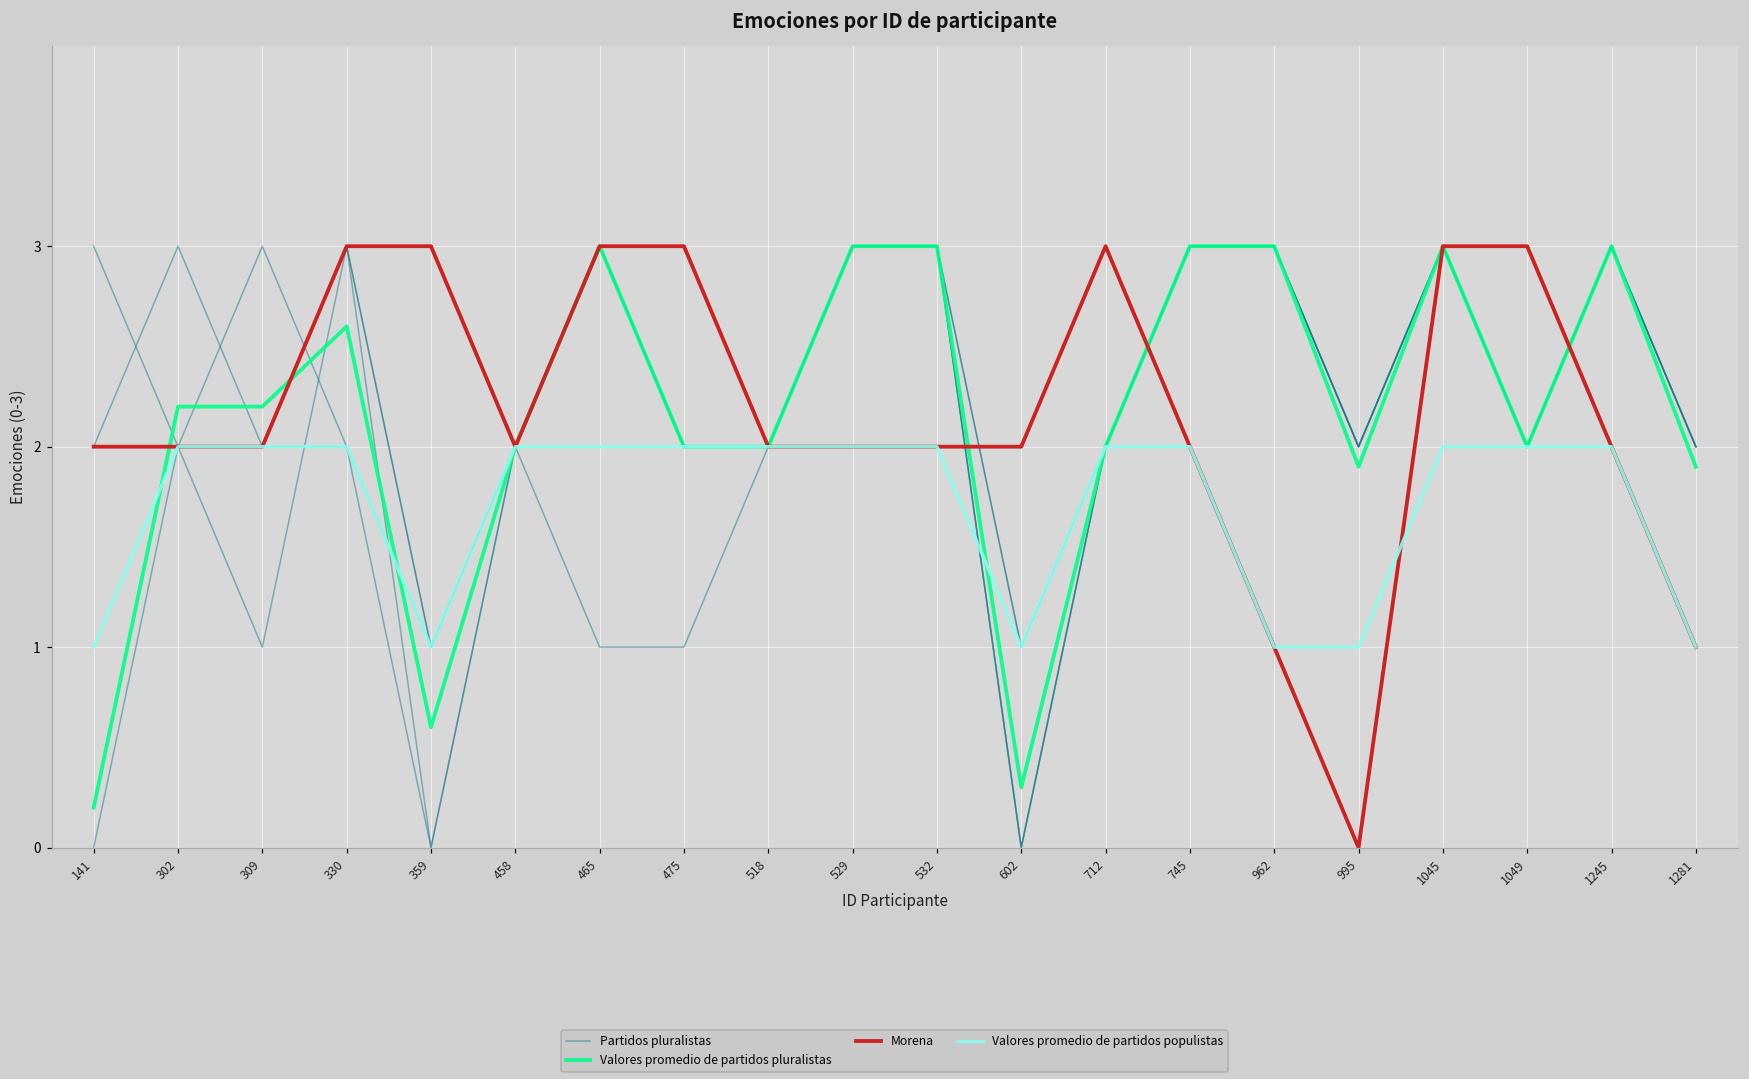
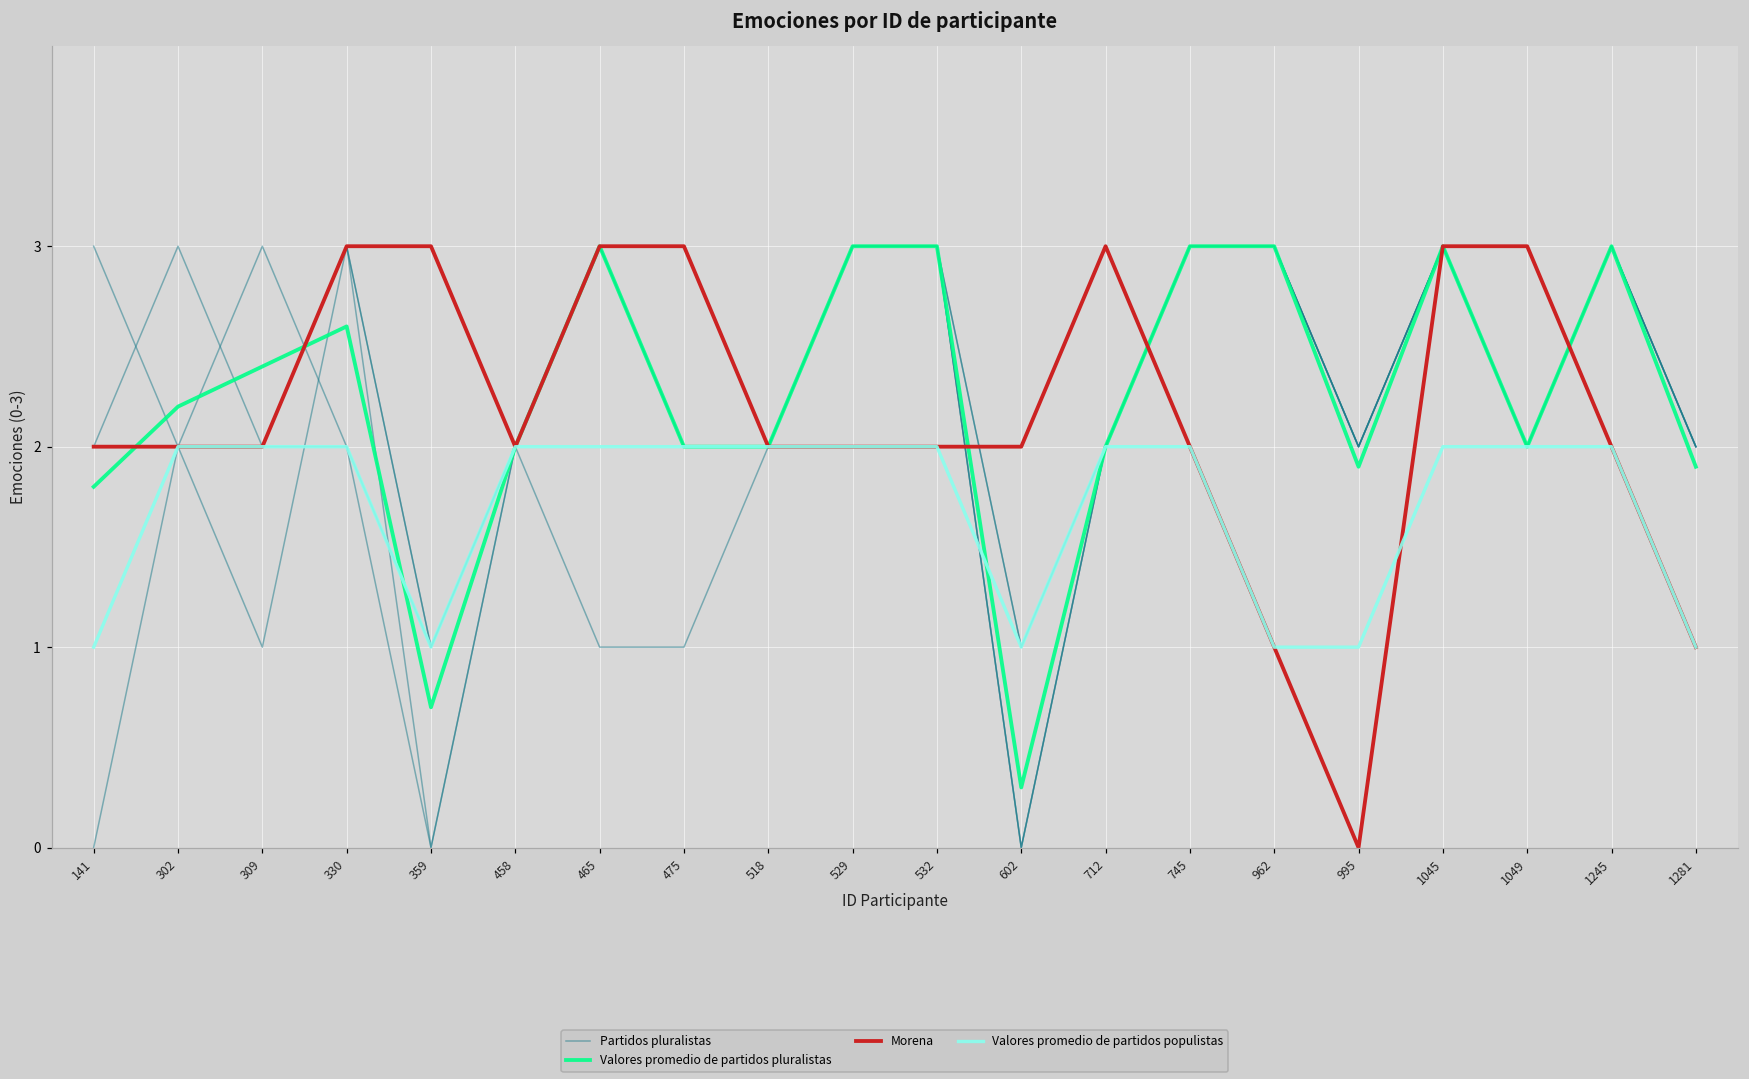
Valores promedio de partidos pluralistas, 141: 0.2 -> 1.8
Valores promedio de partidos pluralistas, 309: 2.2 -> 2.4
Valores promedio de partidos pluralistas, 359: 0.6 -> 0.7
